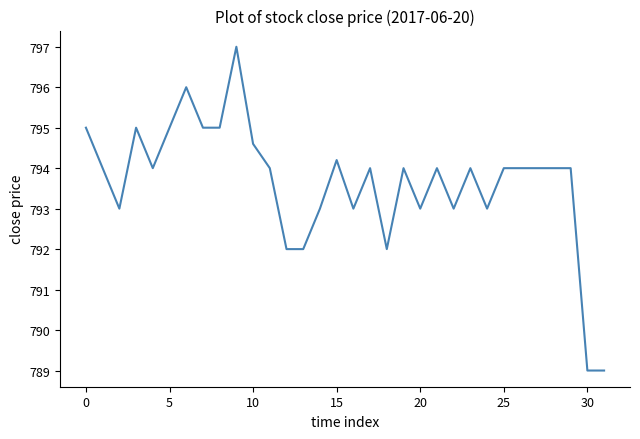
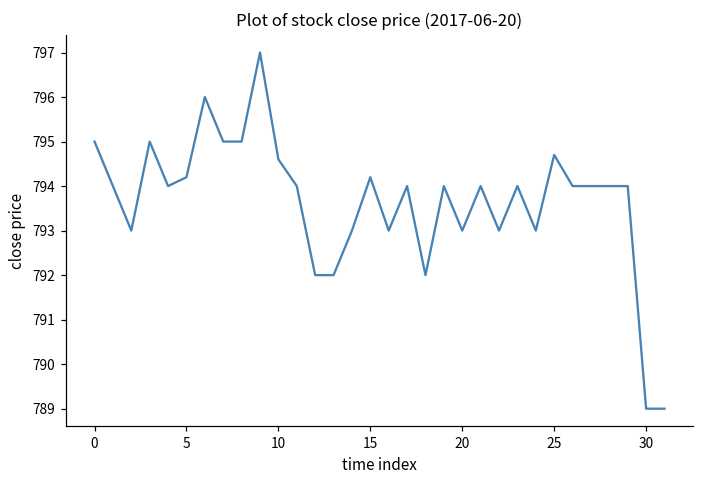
5: 795.0 -> 794.2
25: 794.0 -> 794.7
